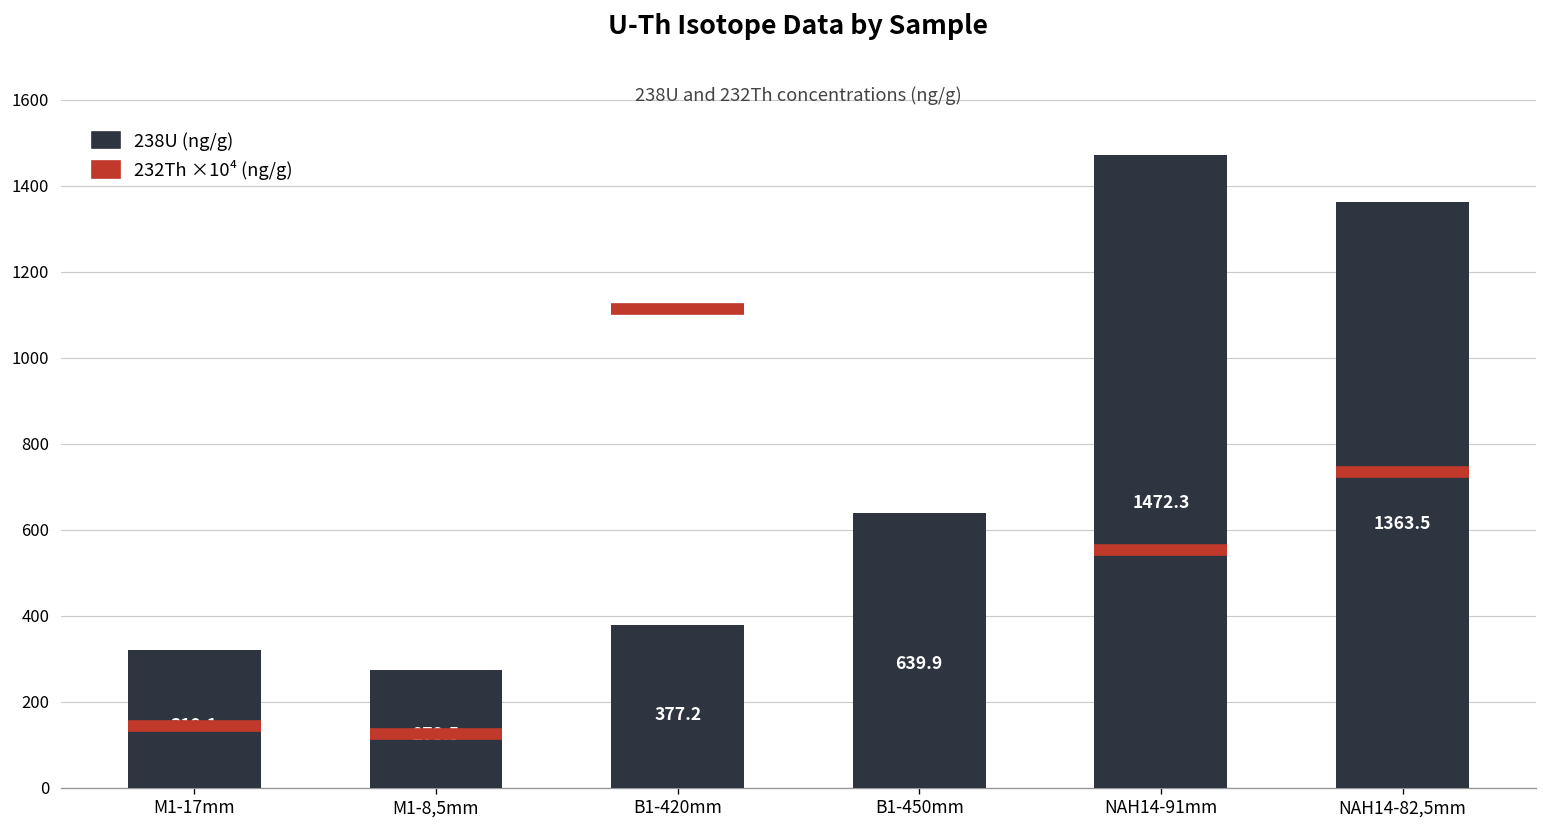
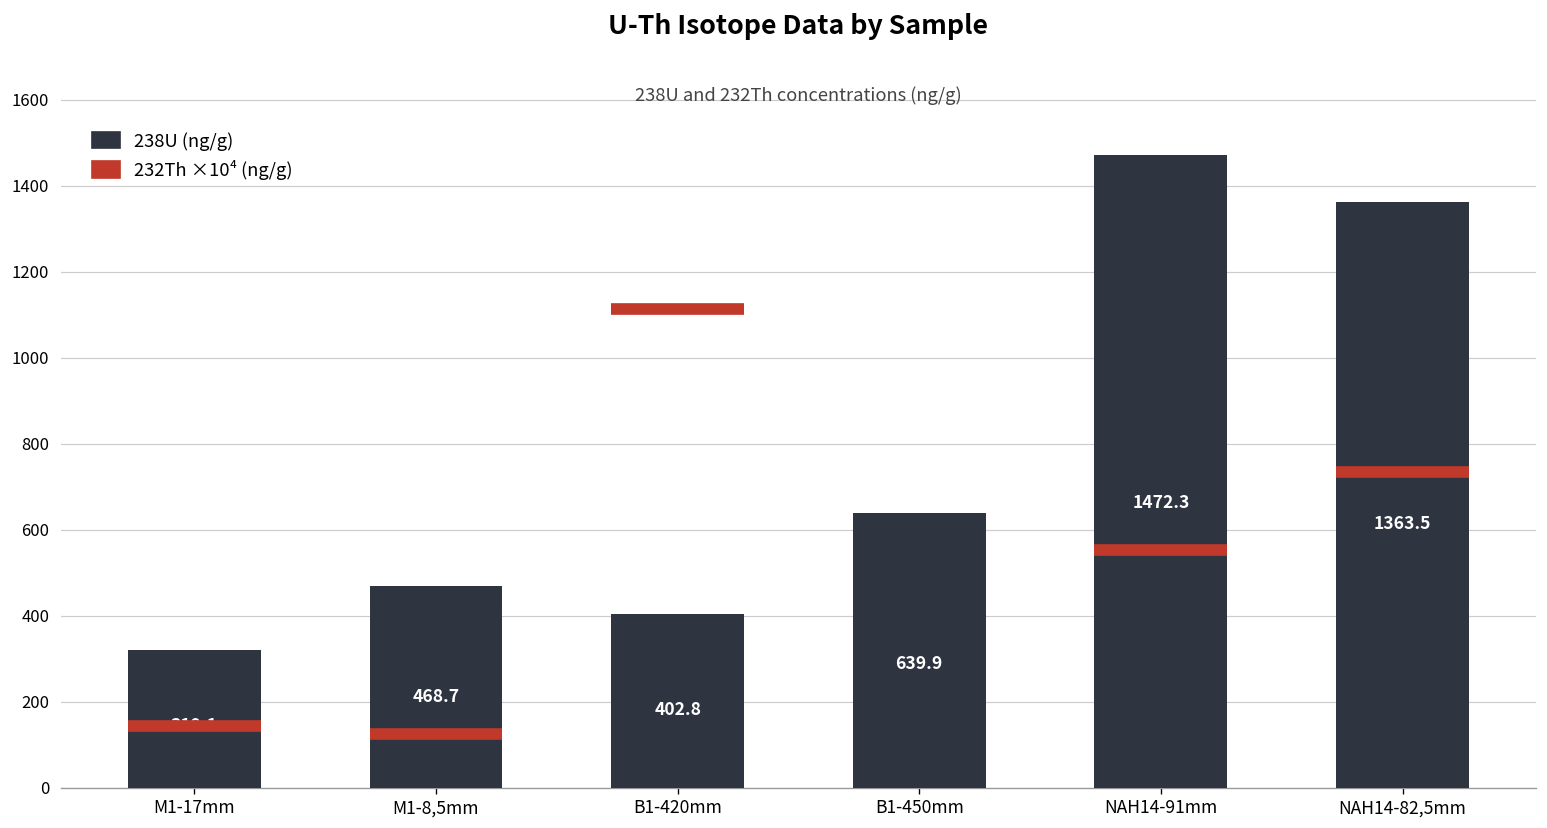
M1-8,5mm: 273.5 -> 468.7
B1-420mm: 377.2 -> 402.8
